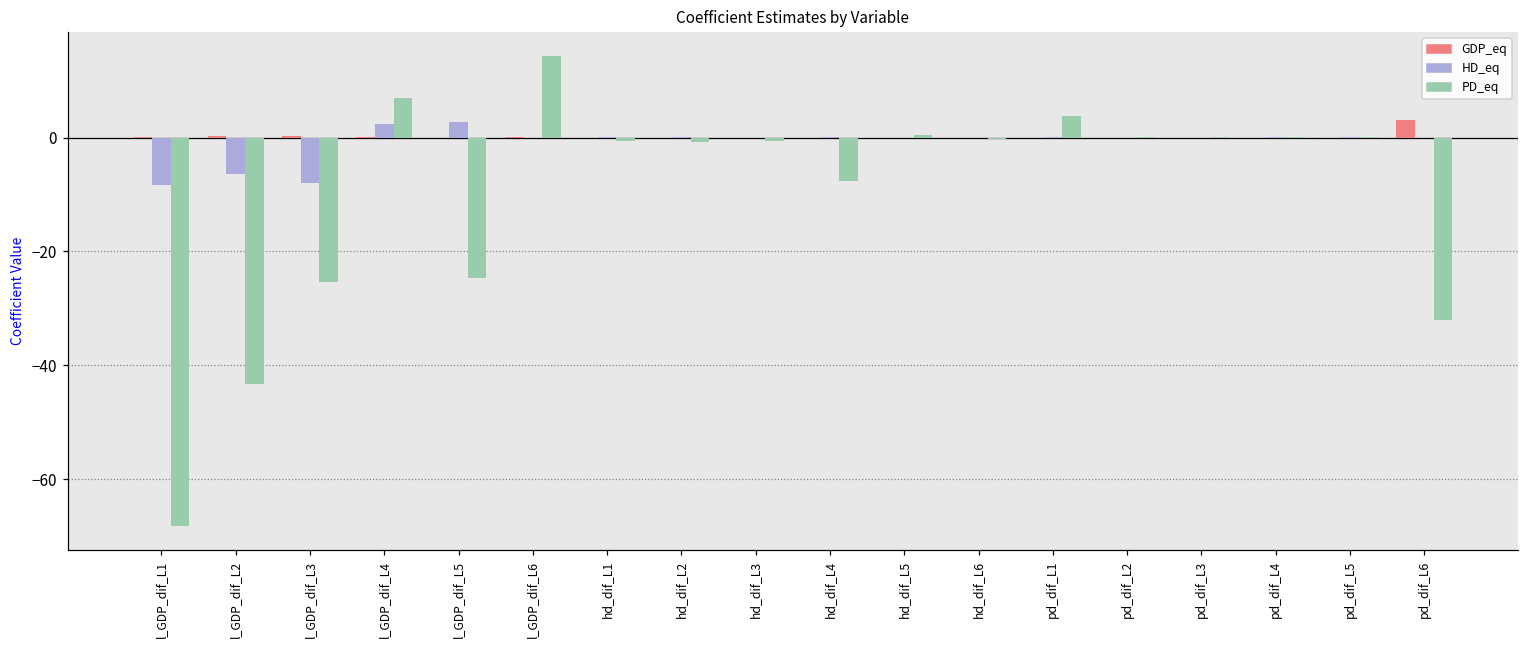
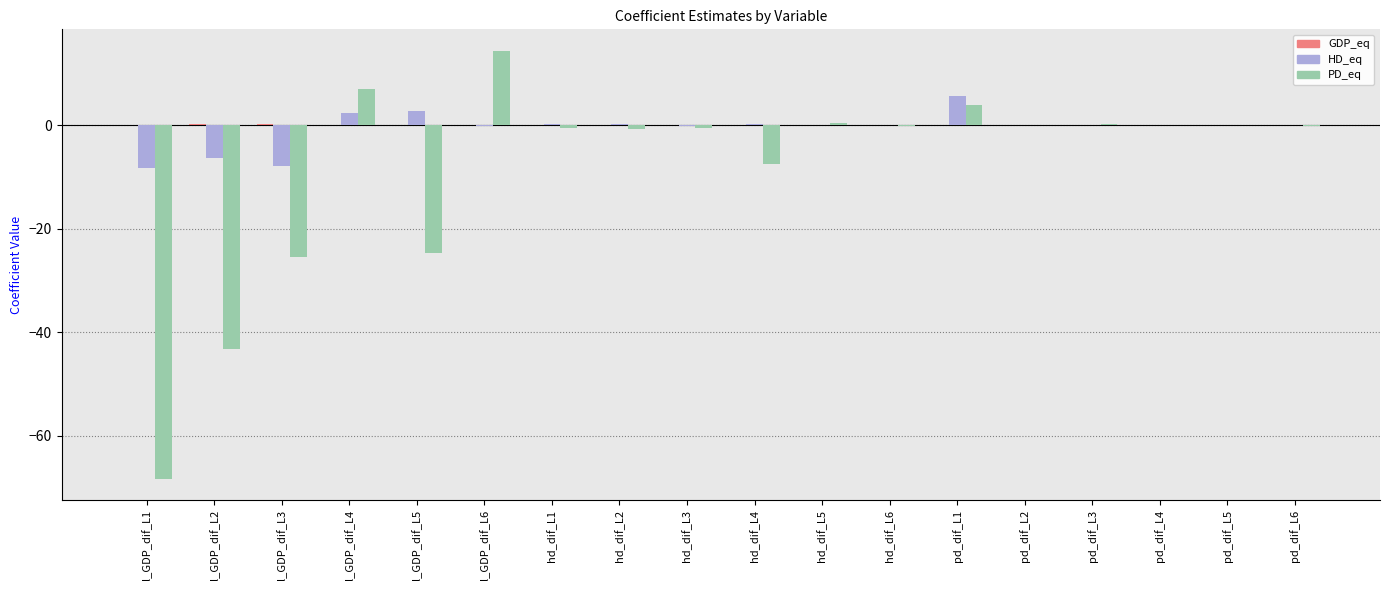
HD_eq, pd_dif_L1: 0 -> 6
GDP_eq, pd_dif_L6: 3 -> 0
PD_eq, pd_dif_L6: -32 -> 0
